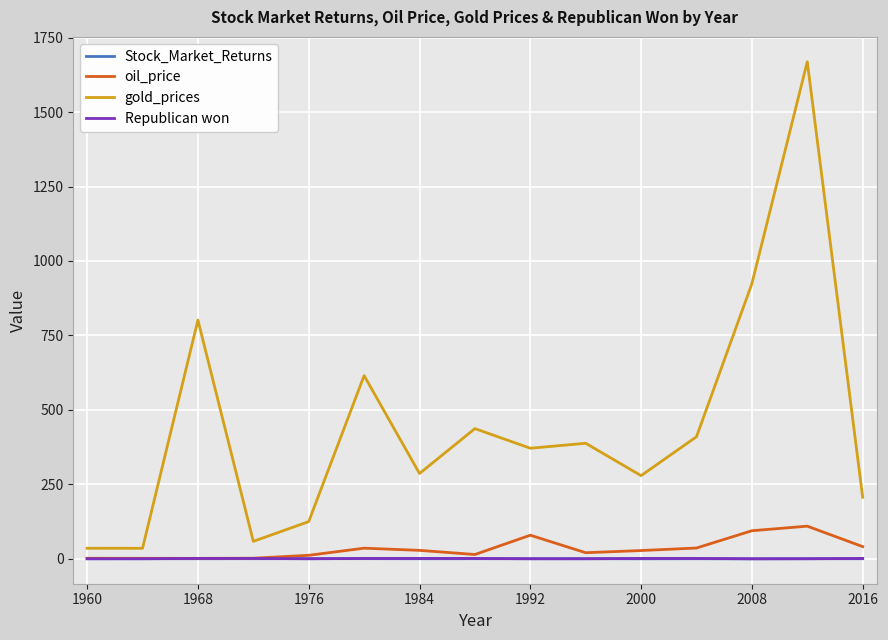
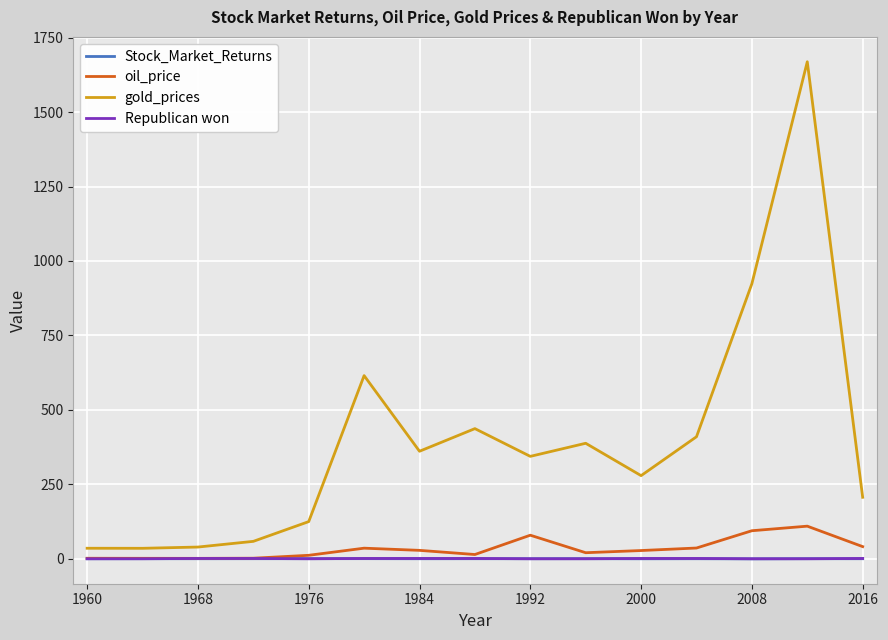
gold_prices, 1968: 800 -> 40
gold_prices, 1984: 290 -> 360
gold_prices, 1992: 370 -> 340
